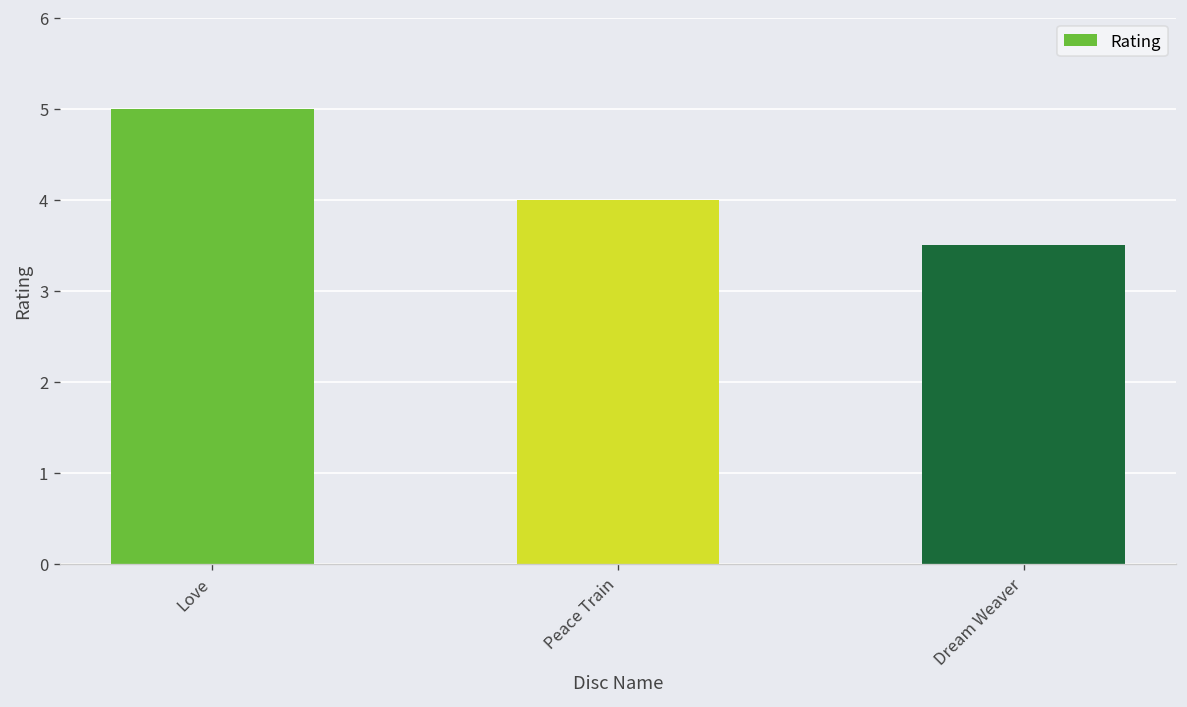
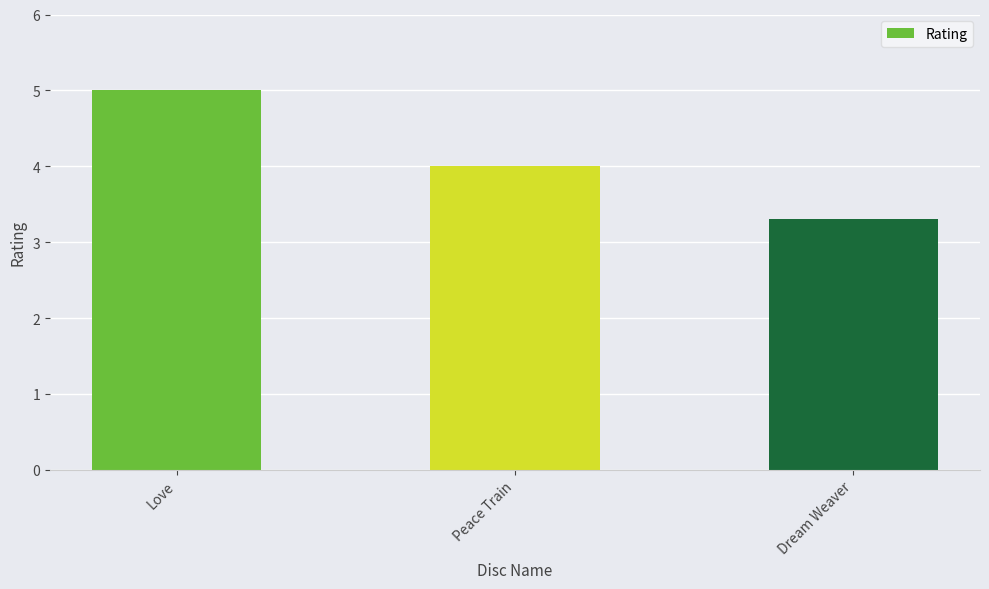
Dream Weaver: 3.5 -> 3.3
